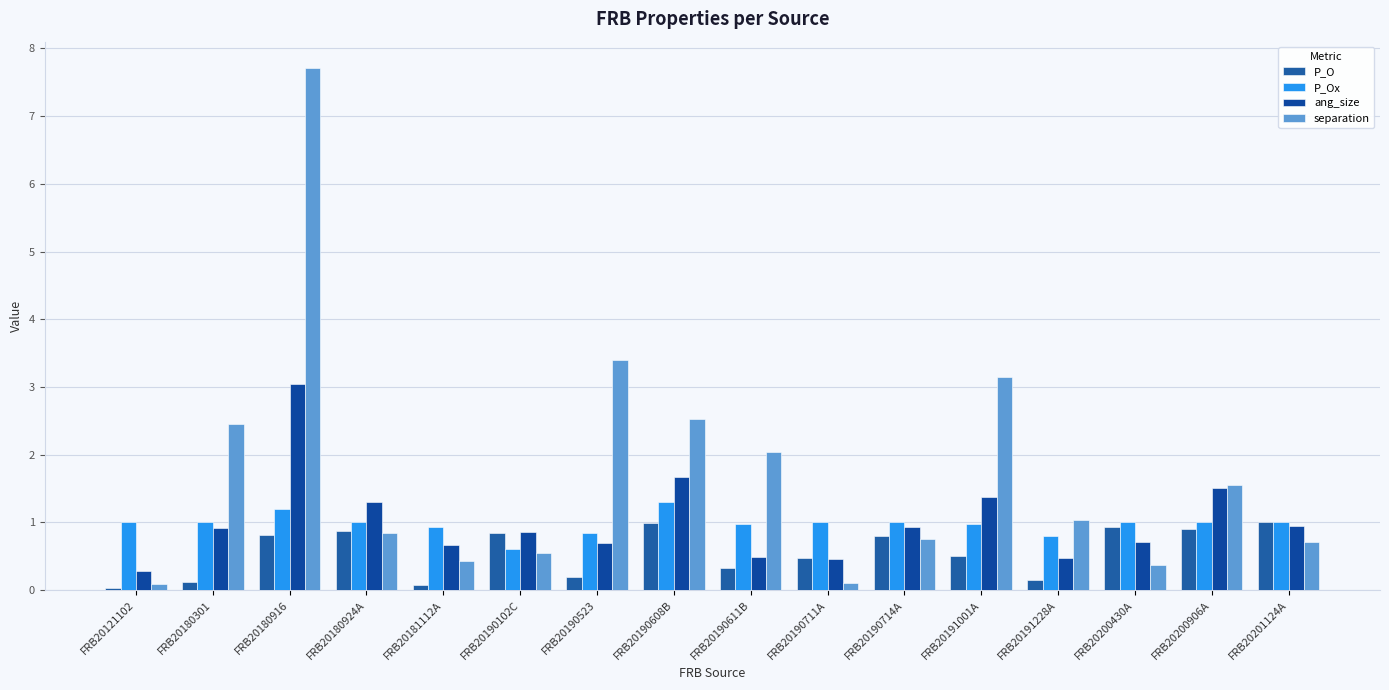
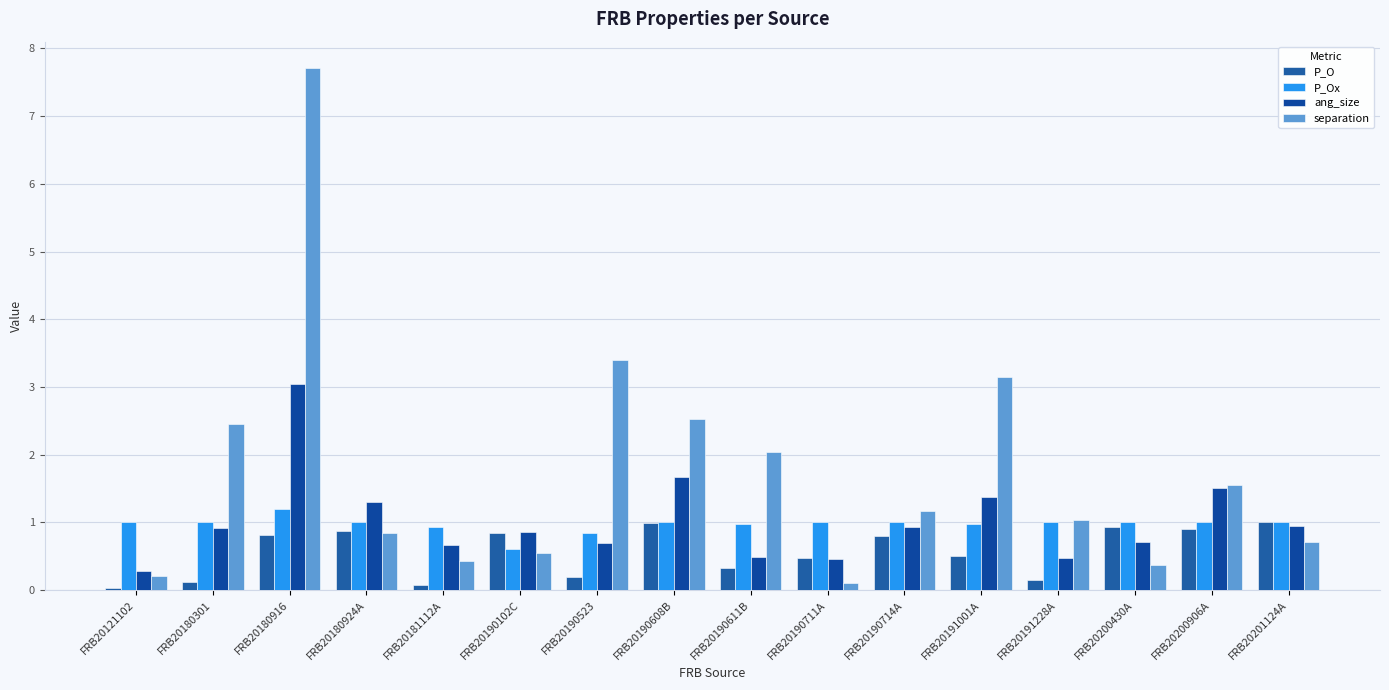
separation, FRB20121102: 0.1 -> 0.2
P_Ox, FRB20190608B: 1.3 -> 1.0
separation, FRB20190714A: 0.8 -> 1.2
P_Ox, FRB20191228A: 0.8 -> 1.0
